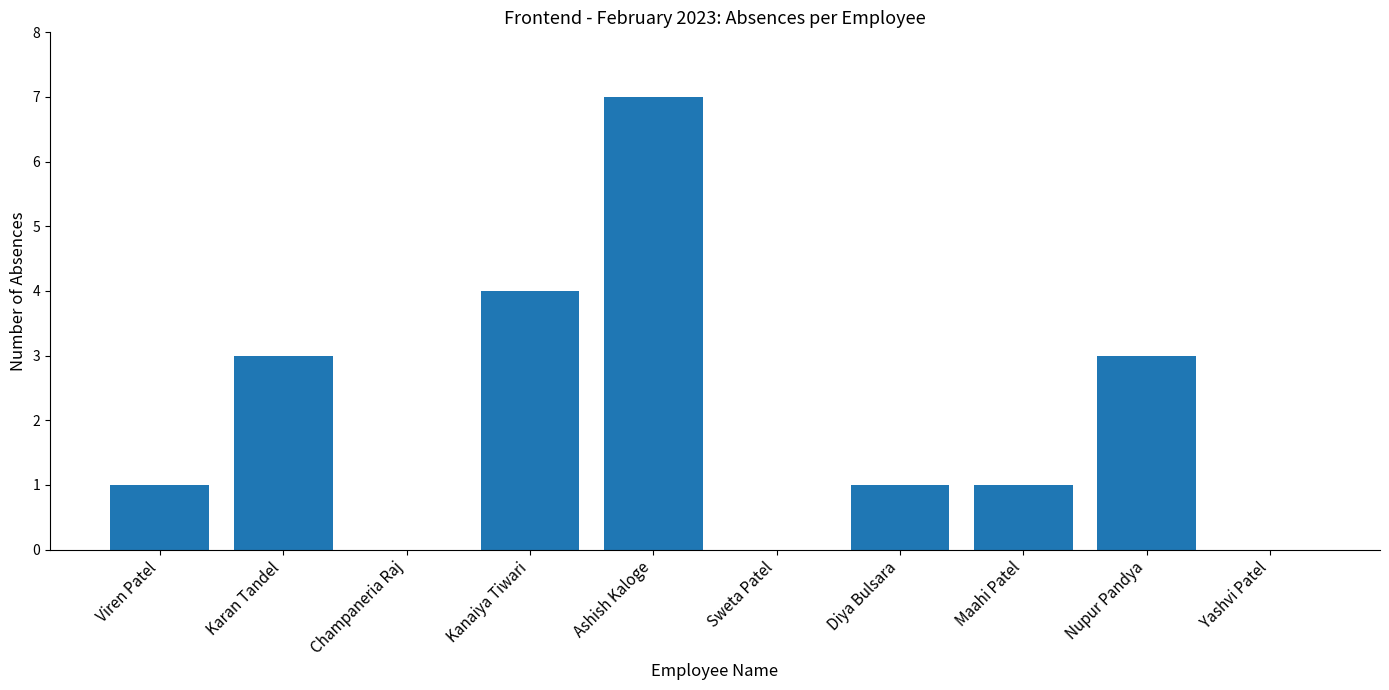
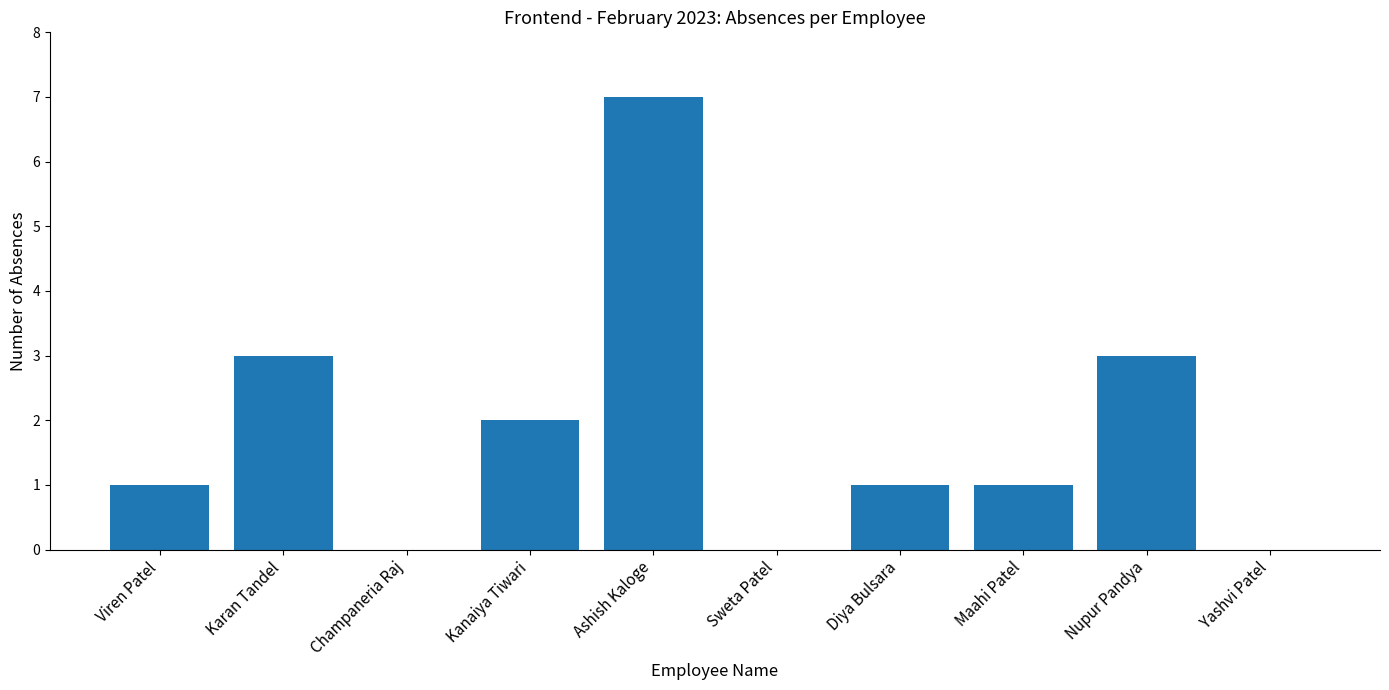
Kanaiya Tiwari: 4 -> 2
